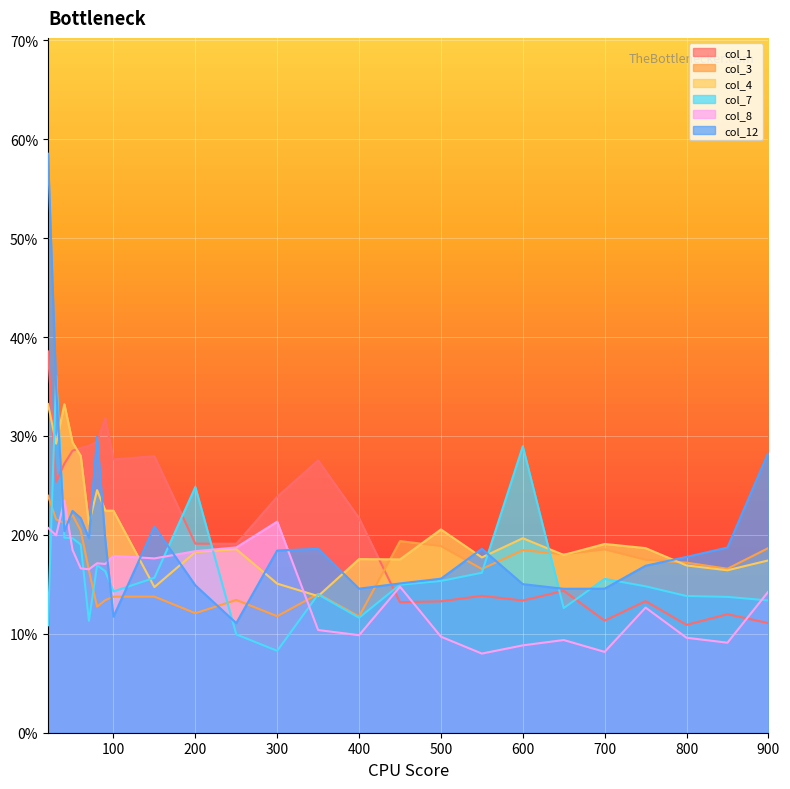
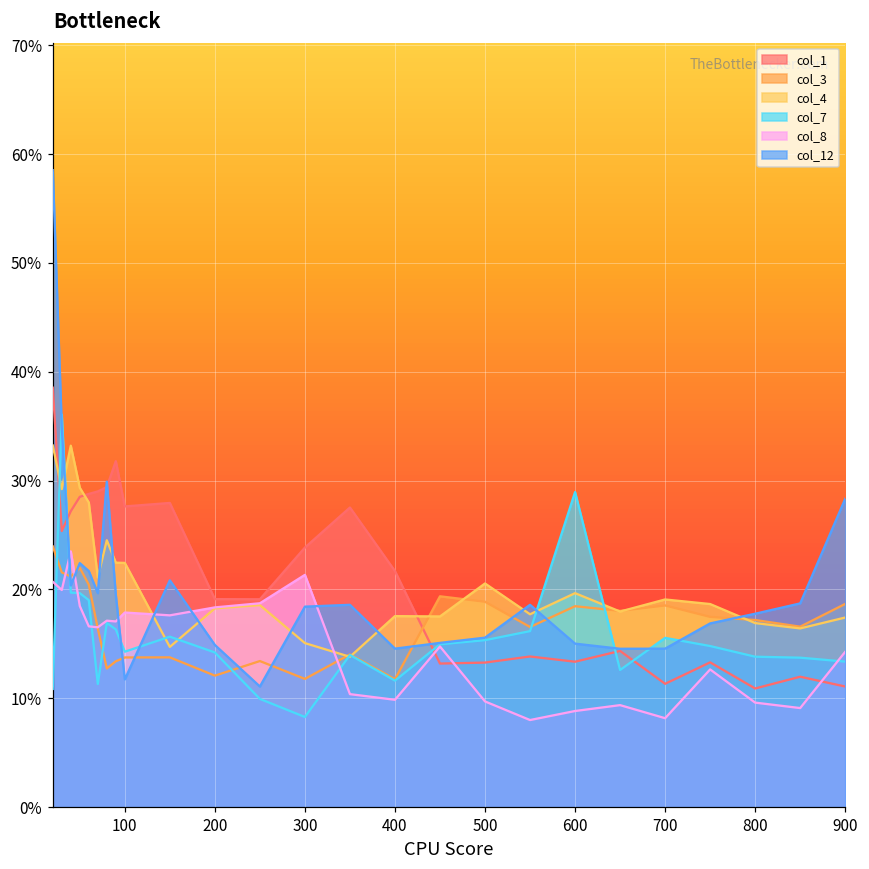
col_7, 200: 25% -> 14%
